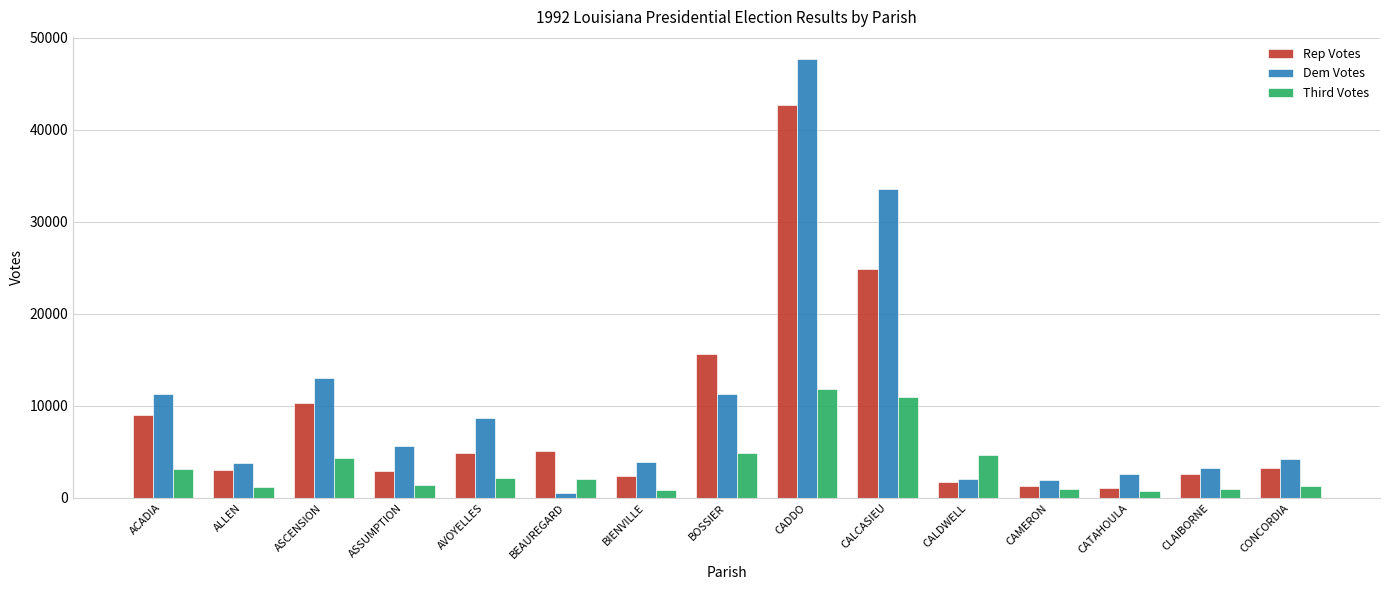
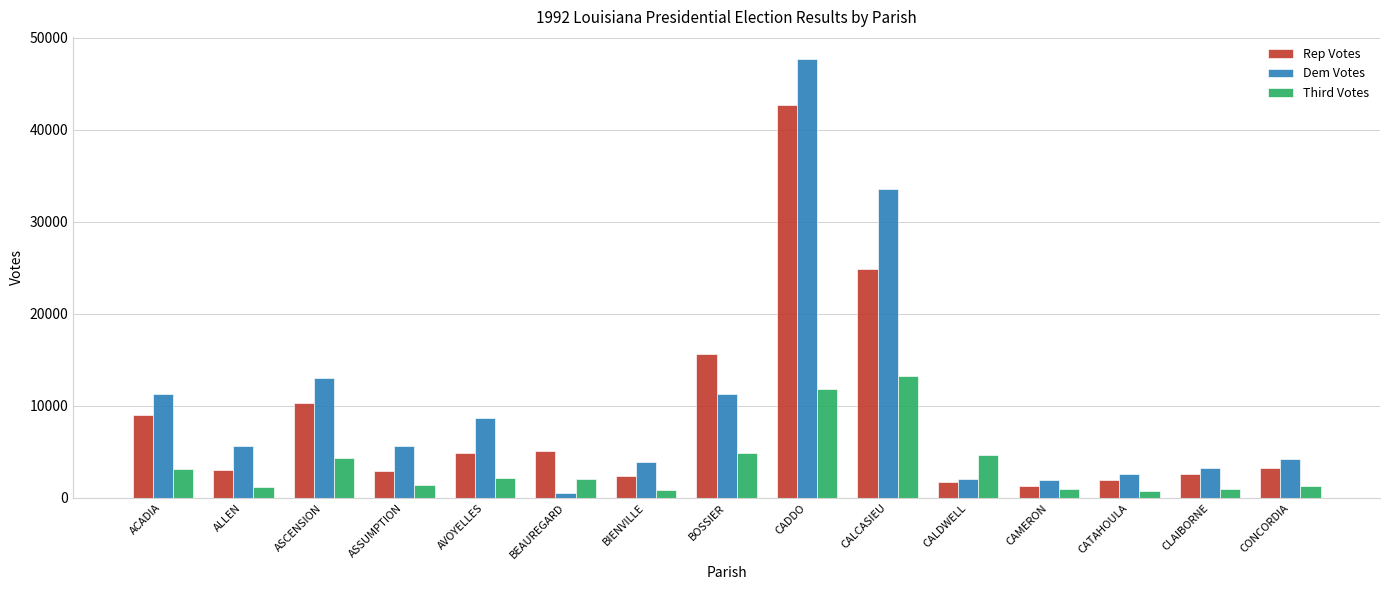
Dem Votes, ALLEN: 4000 -> 6000
Third Votes, CALCASIEU: 11000 -> 13000
Rep Votes, CATAHOULA: 1000 -> 2000
